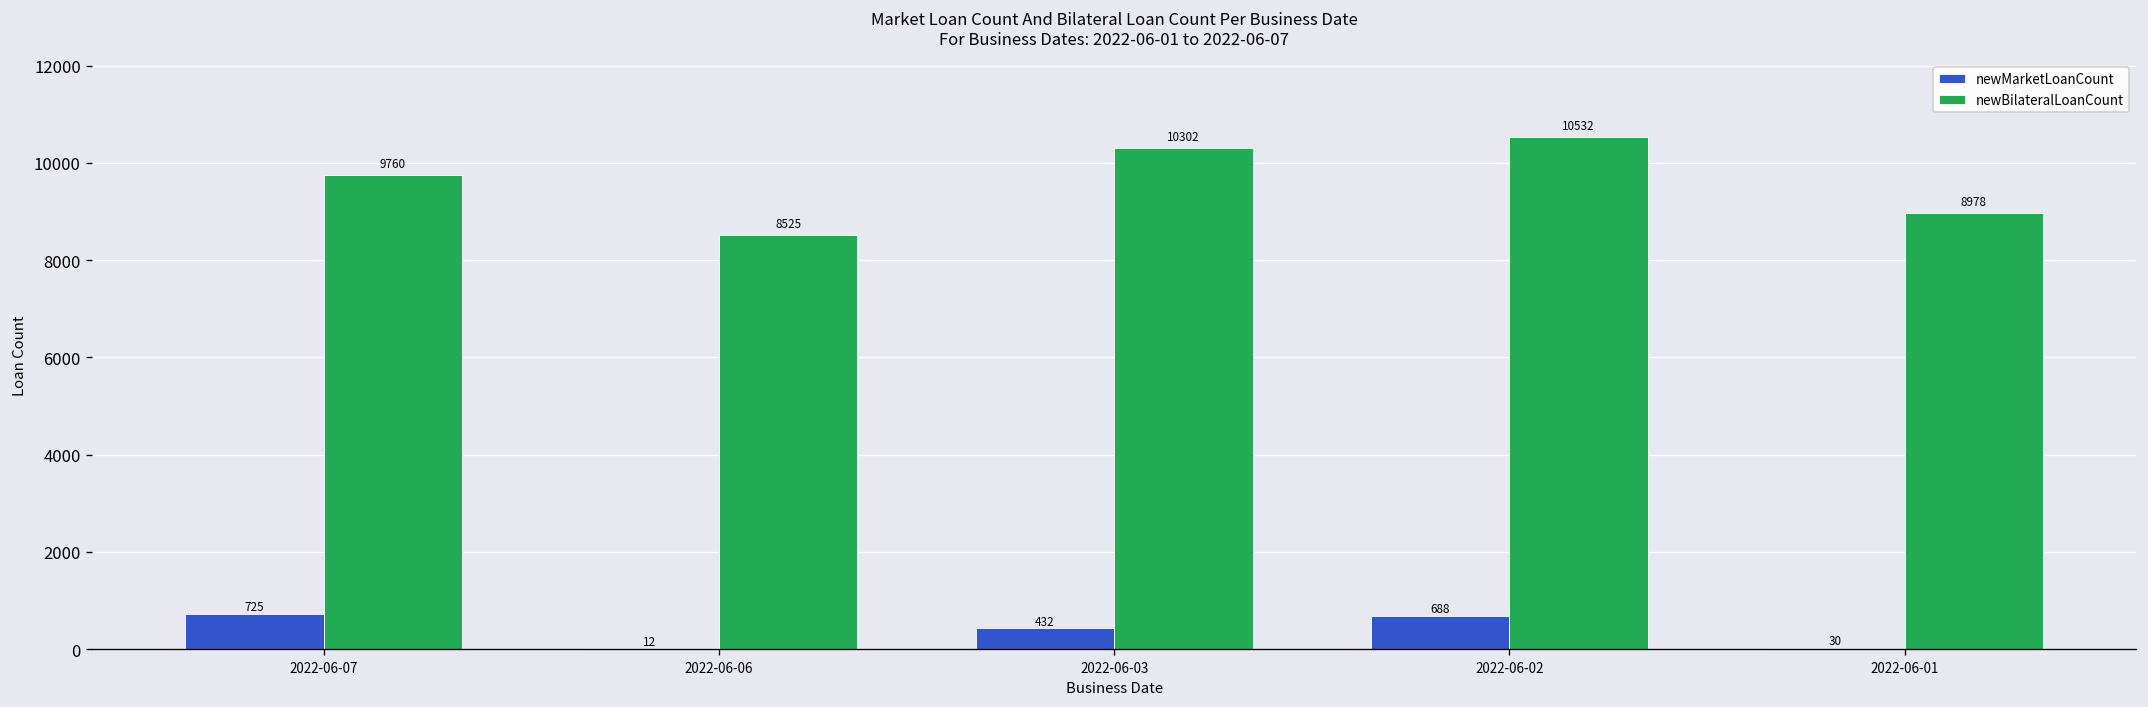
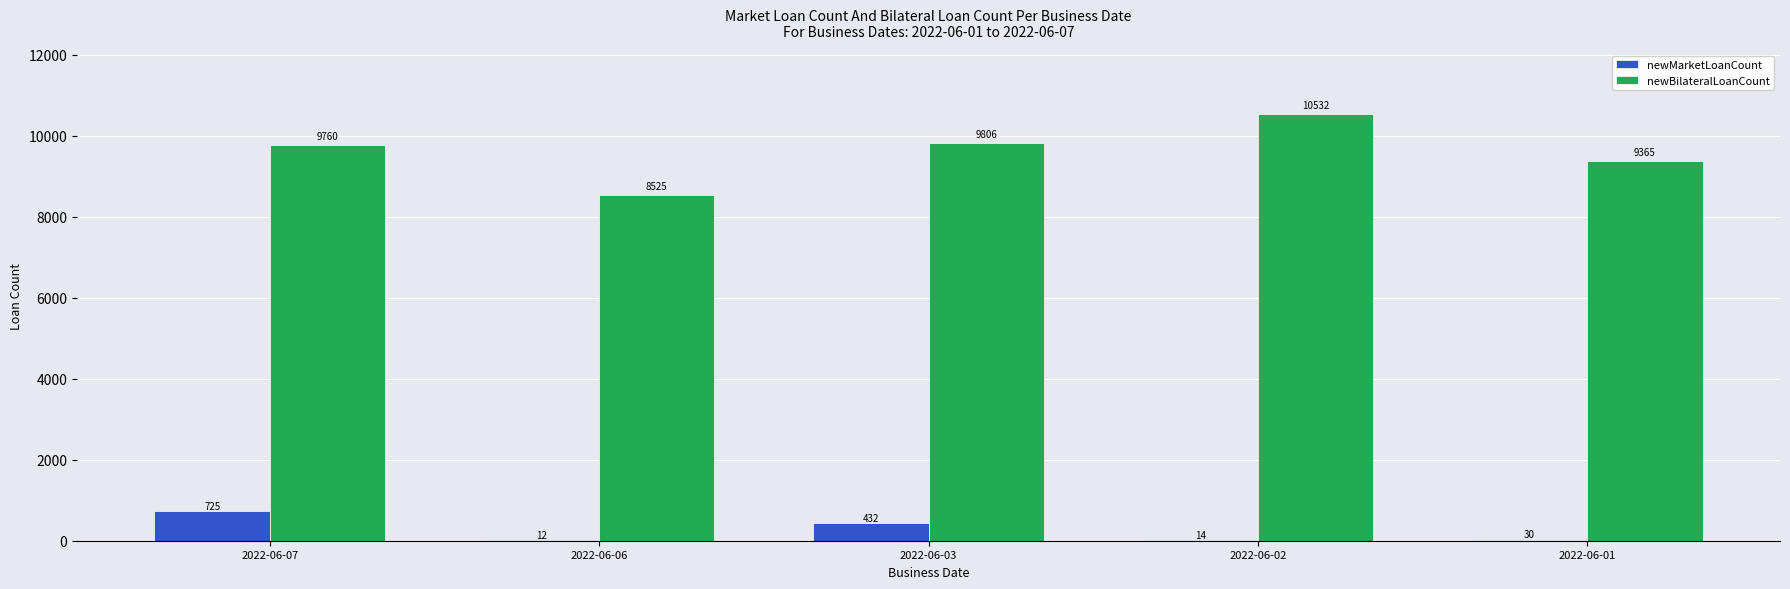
newBilateralLoanCount, 2022-06-03: 10302 -> 9806
newMarketLoanCount, 2022-06-02: 688 -> 14
newBilateralLoanCount, 2022-06-01: 8978 -> 9365
